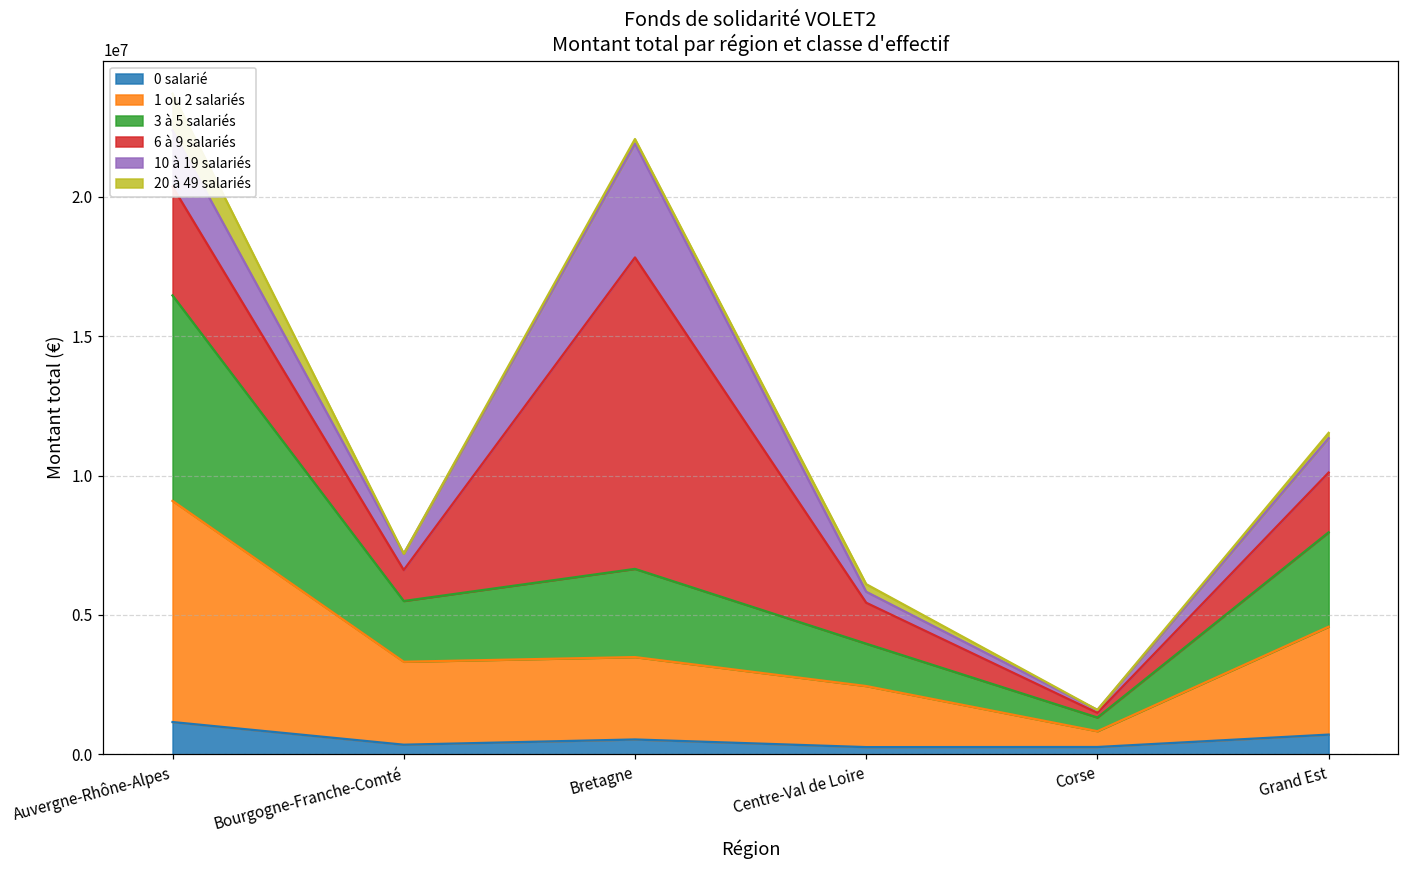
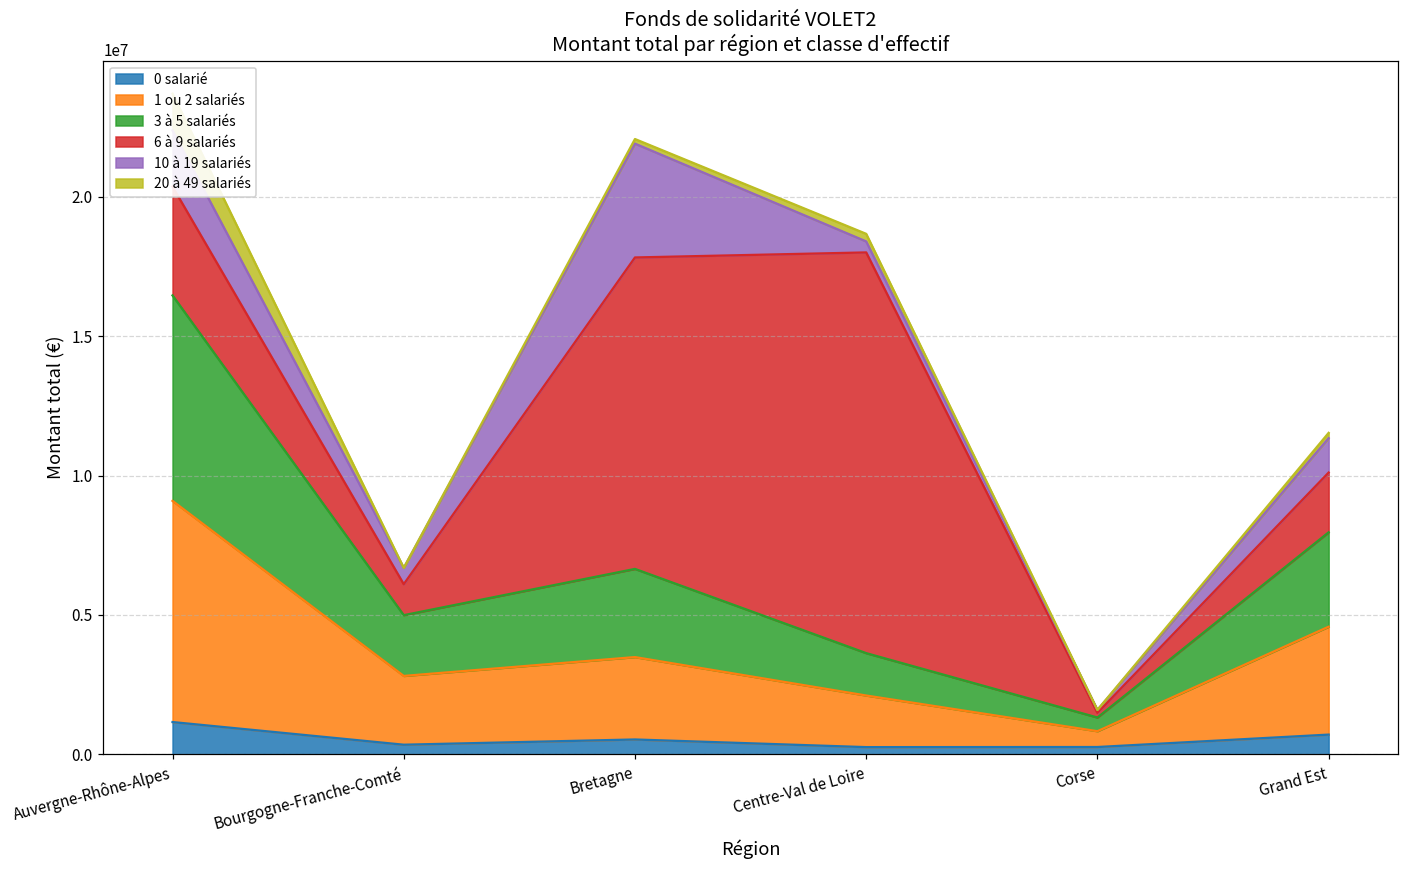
1 ou 2 salariés, Bourgogne-Franche-Comté: 3000000 -> 2500000
1 ou 2 salariés, Centre-Val de Loire: 2200000 -> 1900000
6 à 9 salariés, Centre-Val de Loire: 1500000 -> 14400000
